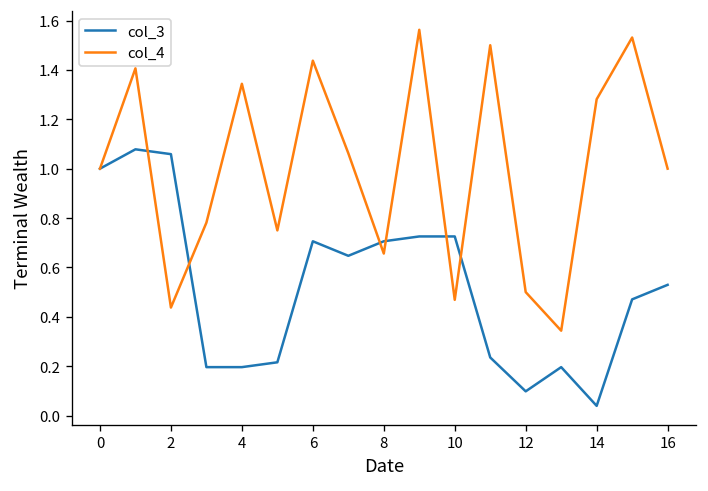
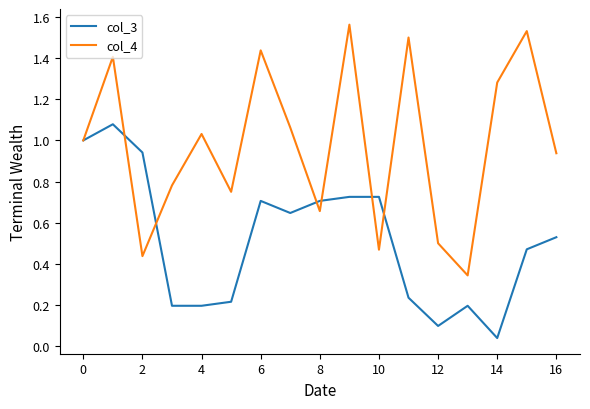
col_3, 2: 1.06 -> 0.94
col_4, 4: 1.34 -> 1.03
col_4, 16: 1.00 -> 0.94
